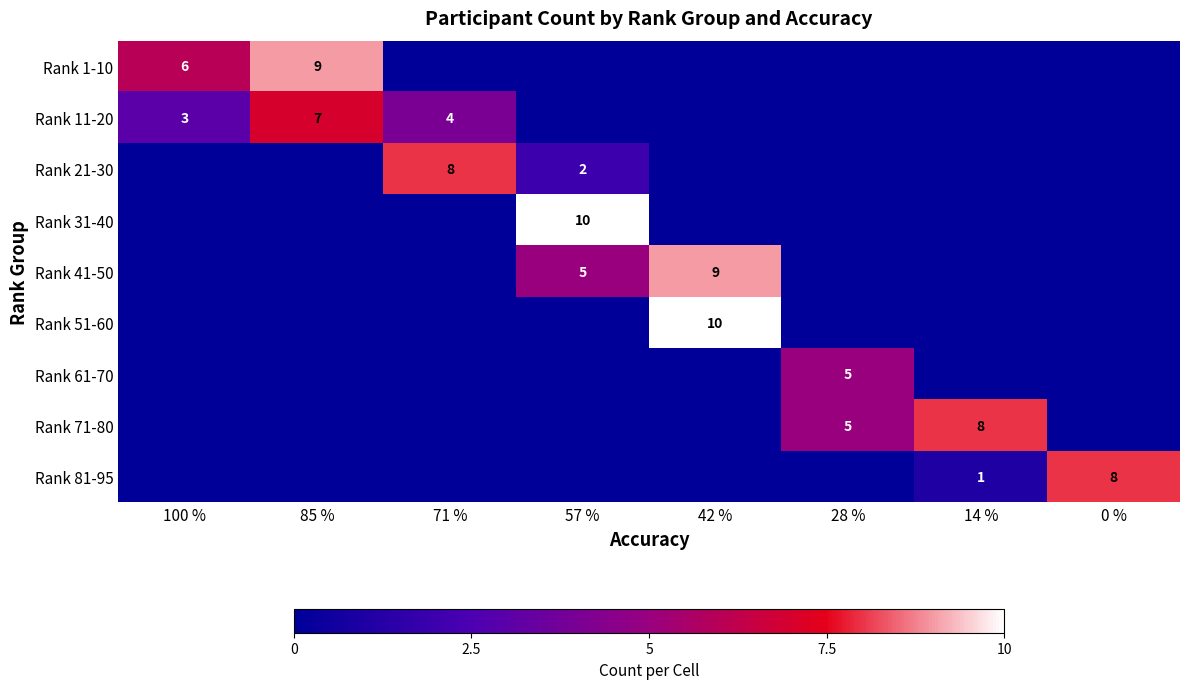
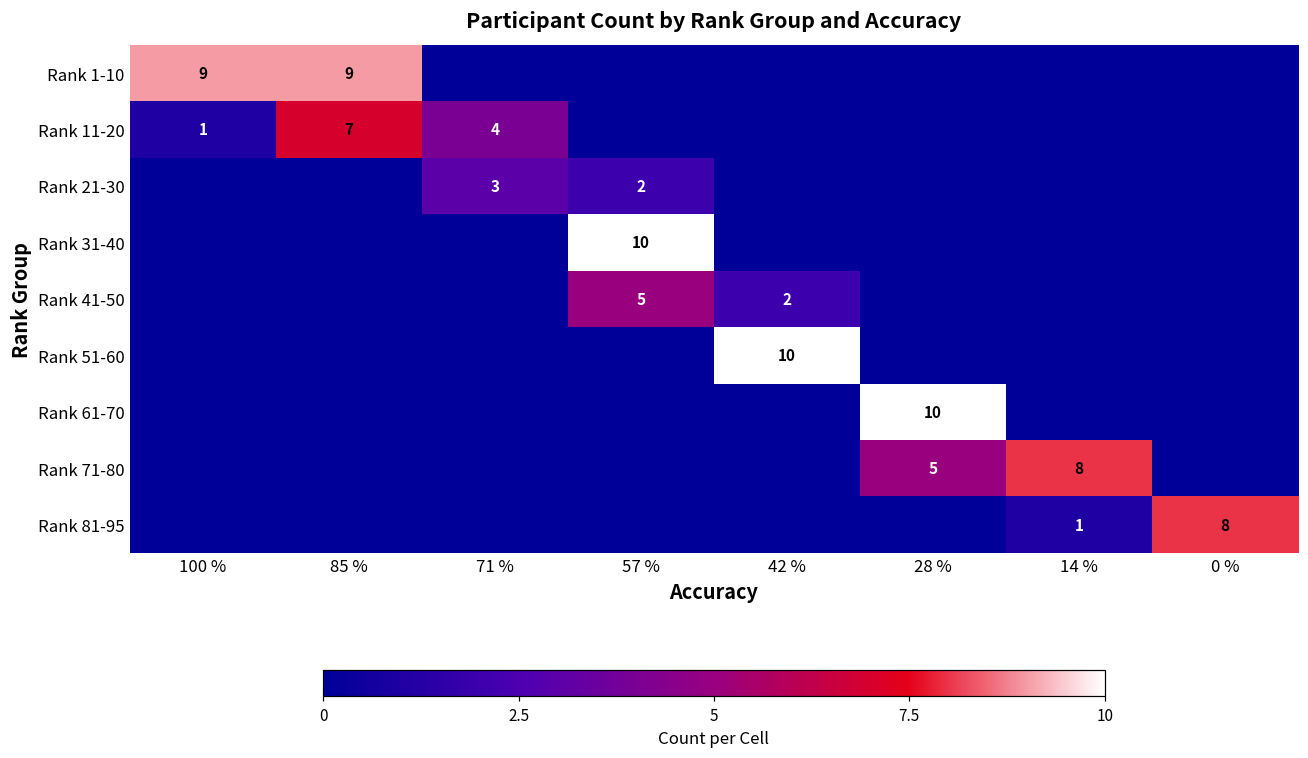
Rank 1-10, 100 %: 6 -> 9
Rank 11-20, 100 %: 3 -> 1
Rank 21-30, 71 %: 8 -> 3
Rank 41-50, 42 %: 9 -> 2
Rank 61-70, 28 %: 5 -> 10
